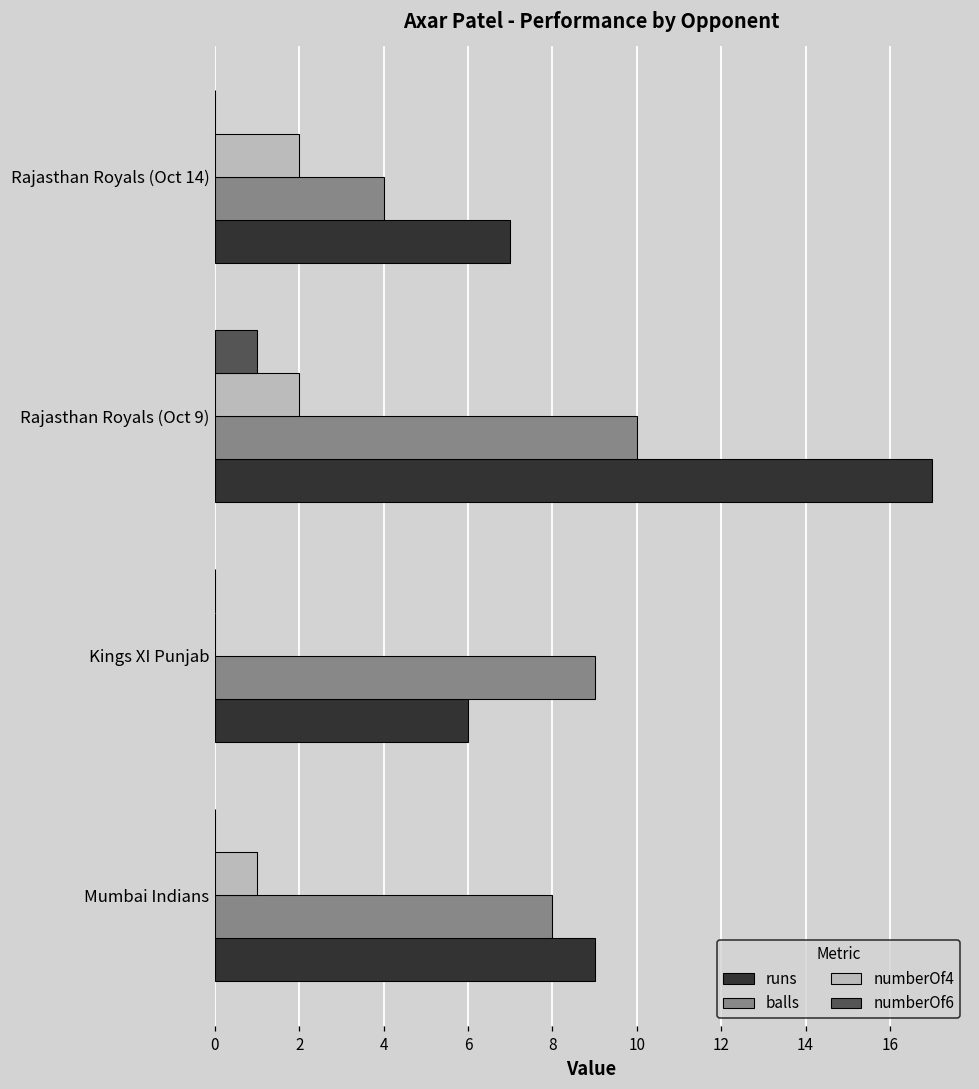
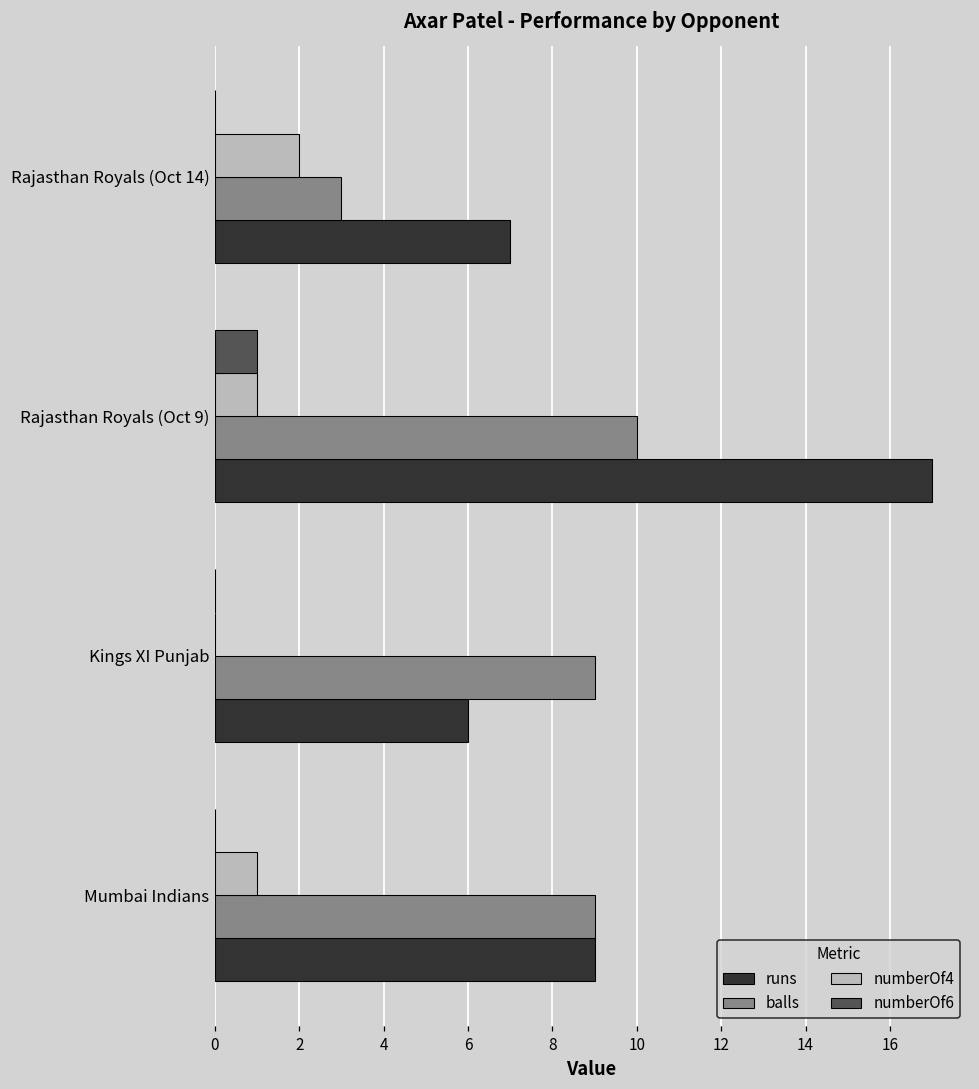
balls, Rajasthan Royals (Oct 14): 4 -> 3
numberOf4, Rajasthan Royals (Oct 9): 2 -> 1
balls, Mumbai Indians: 8 -> 9
